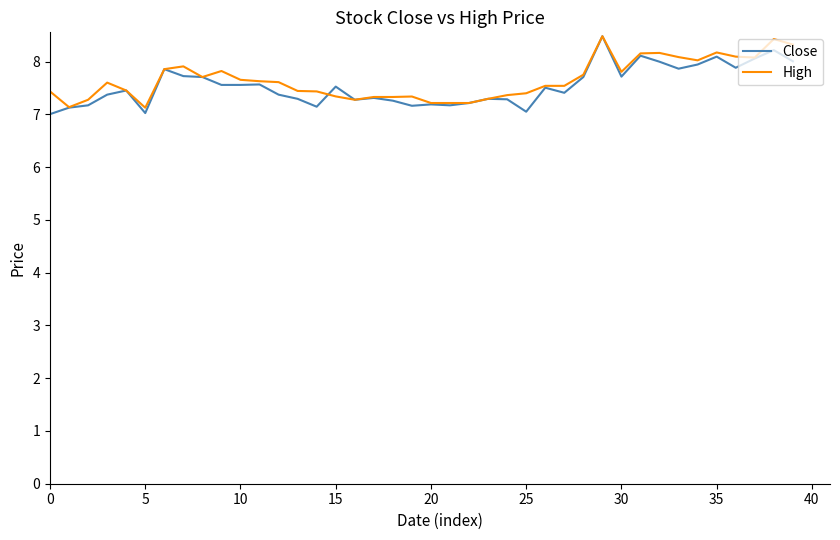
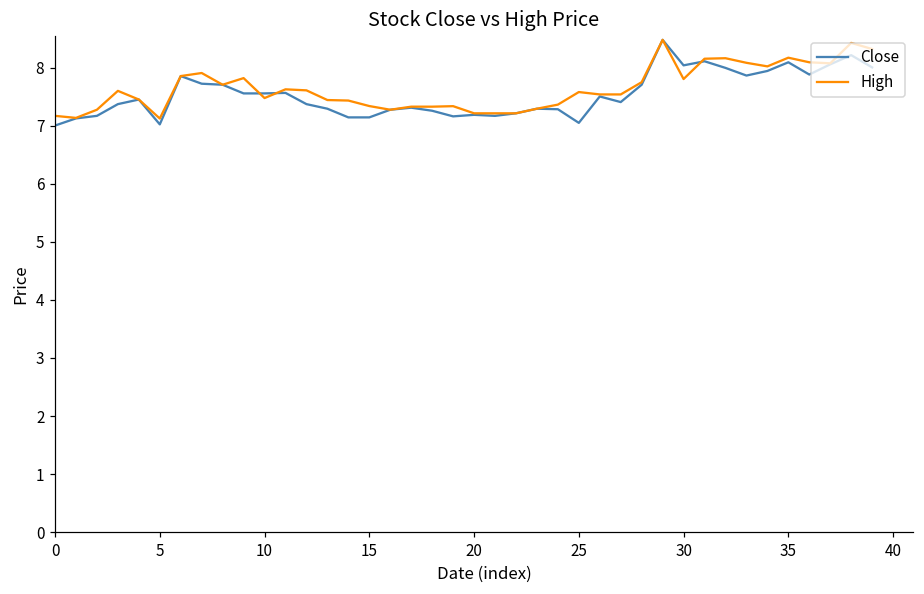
High, 0: 7.4 -> 7.2
High, 10: 7.7 -> 7.5
Close, 15: 7.5 -> 7.1
High, 25: 7.4 -> 7.6
Close, 30: 7.7 -> 8.0
